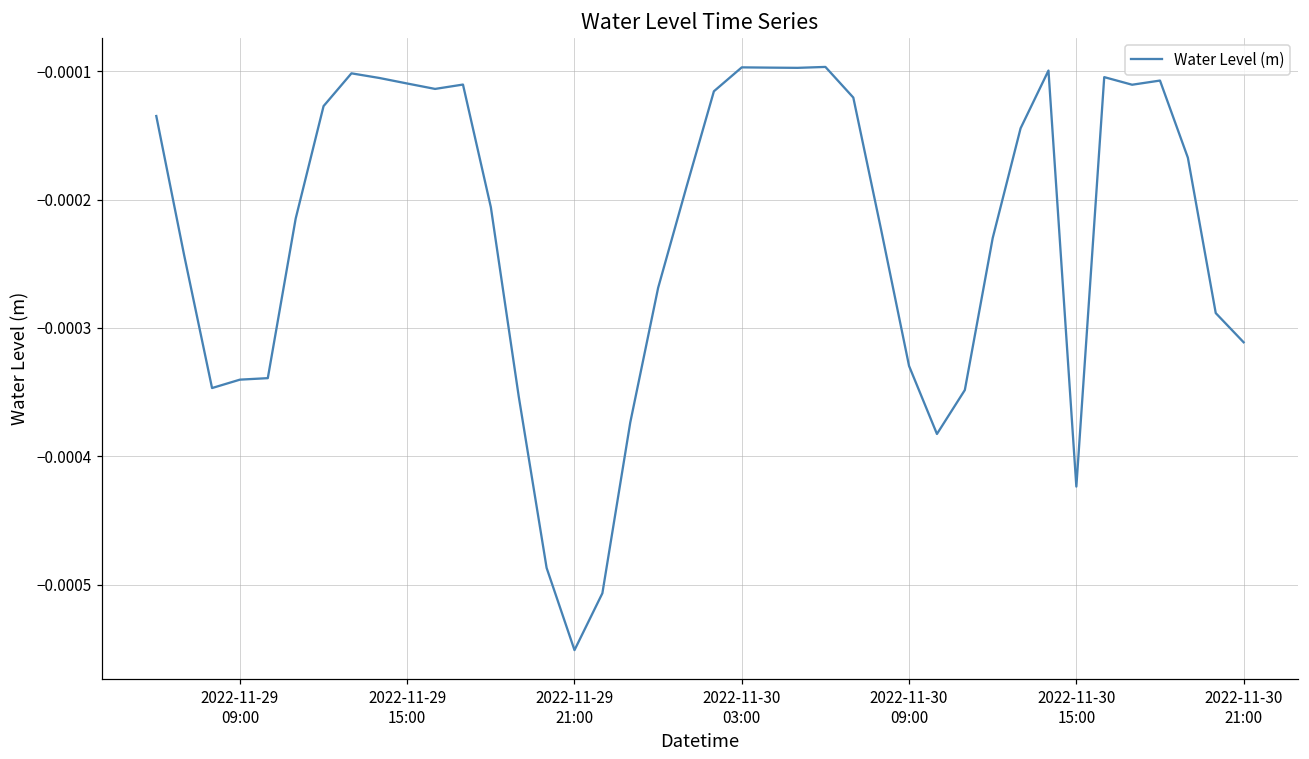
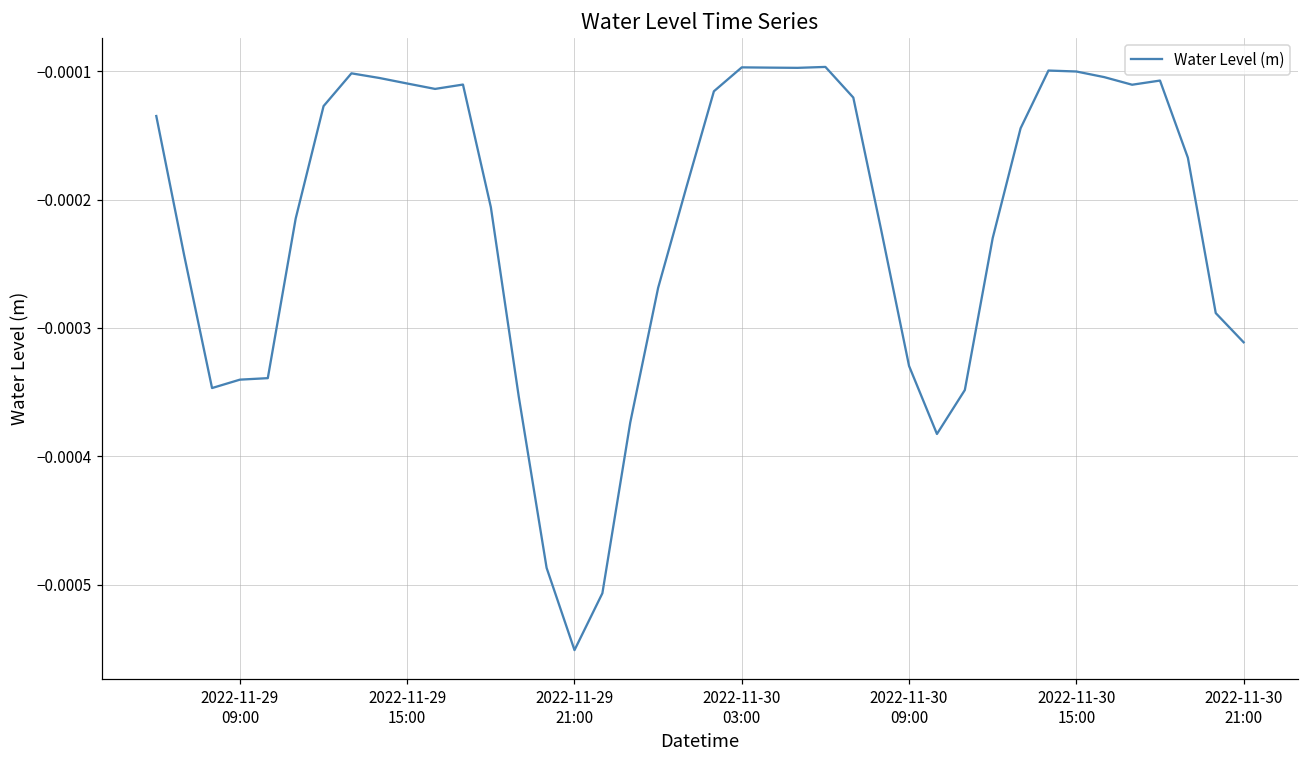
2022-11-30 15:00: -0.000424 -> -0.000100
